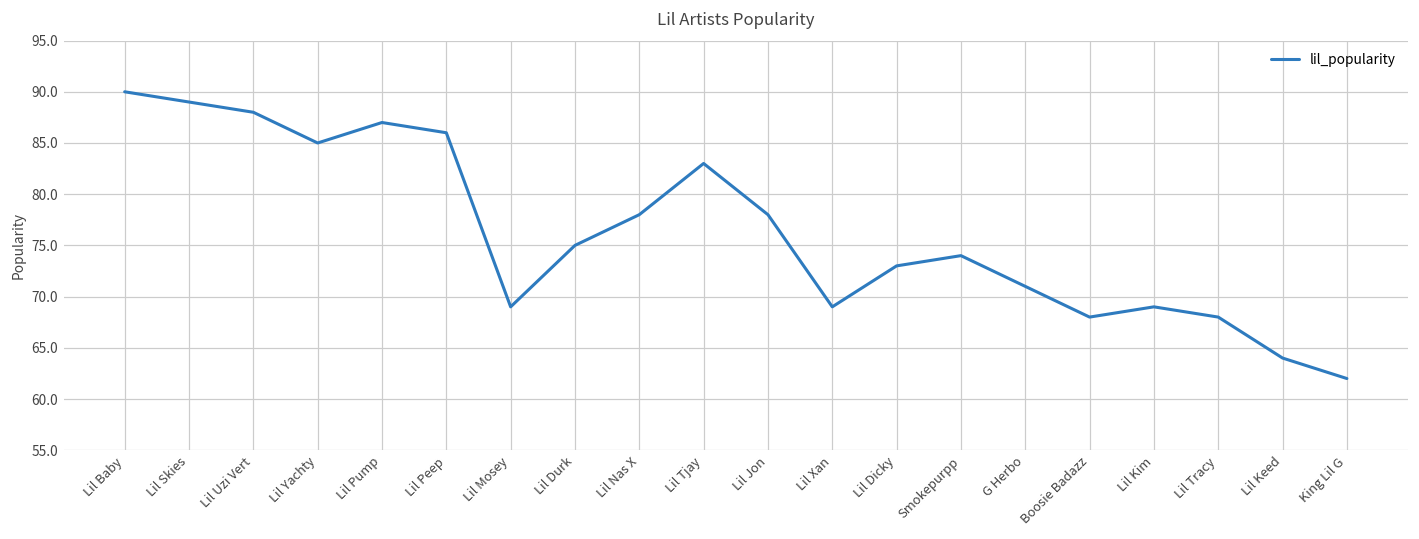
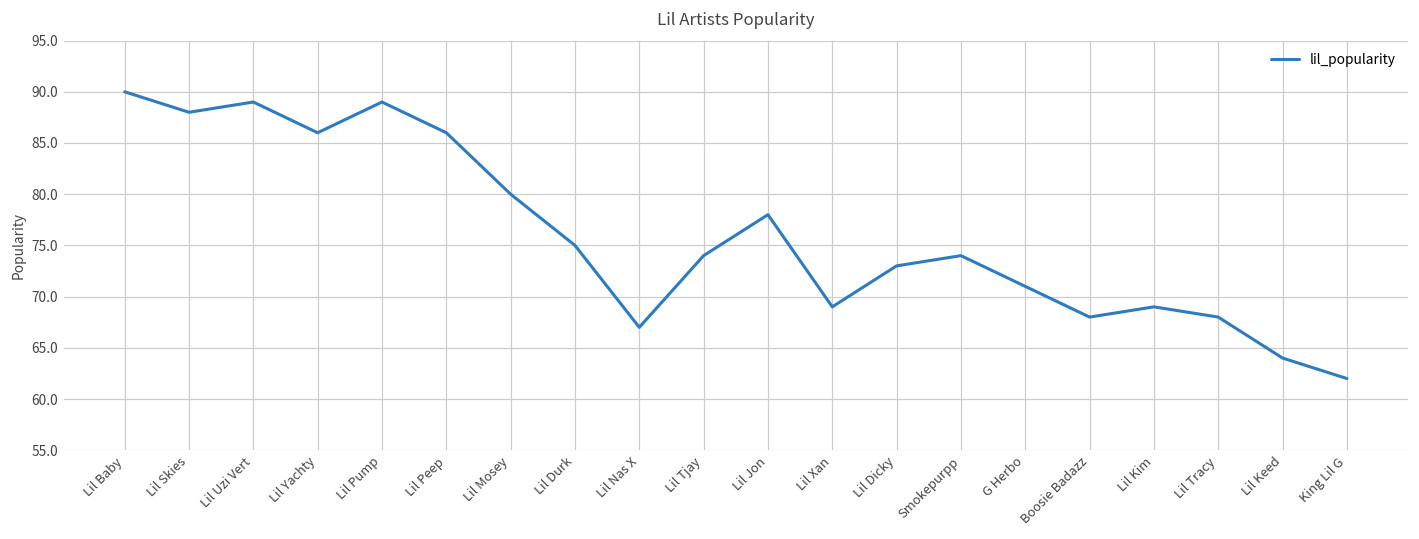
Lil Skies: 89 -> 88
Lil Uzi Vert: 88 -> 89
Lil Yachty: 85 -> 86
Lil Pump: 87 -> 89
Lil Mosey: 69 -> 80
Lil Nas X: 78 -> 67
Lil Tjay: 83 -> 74
